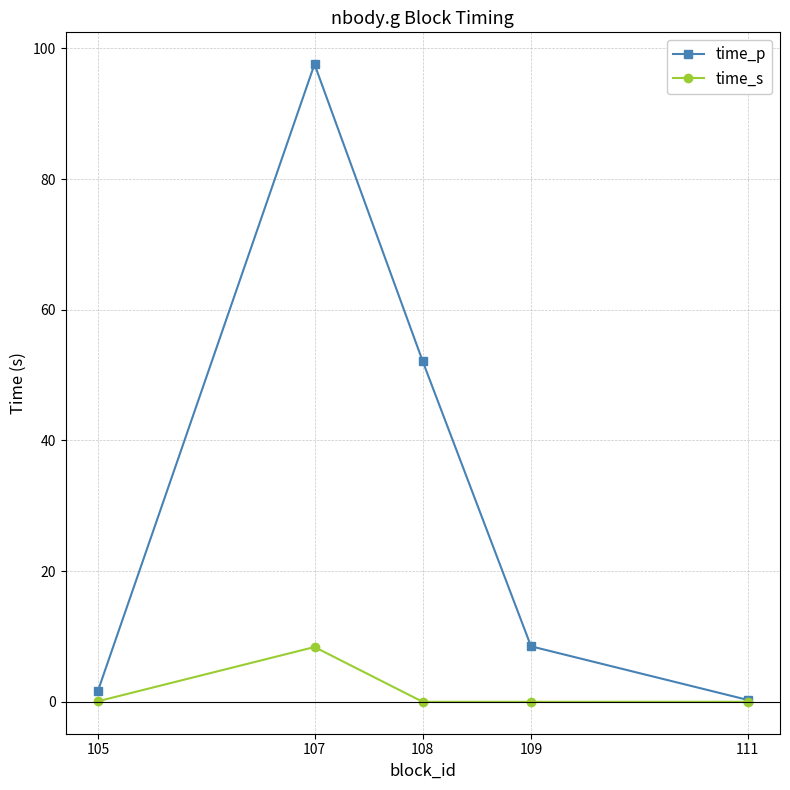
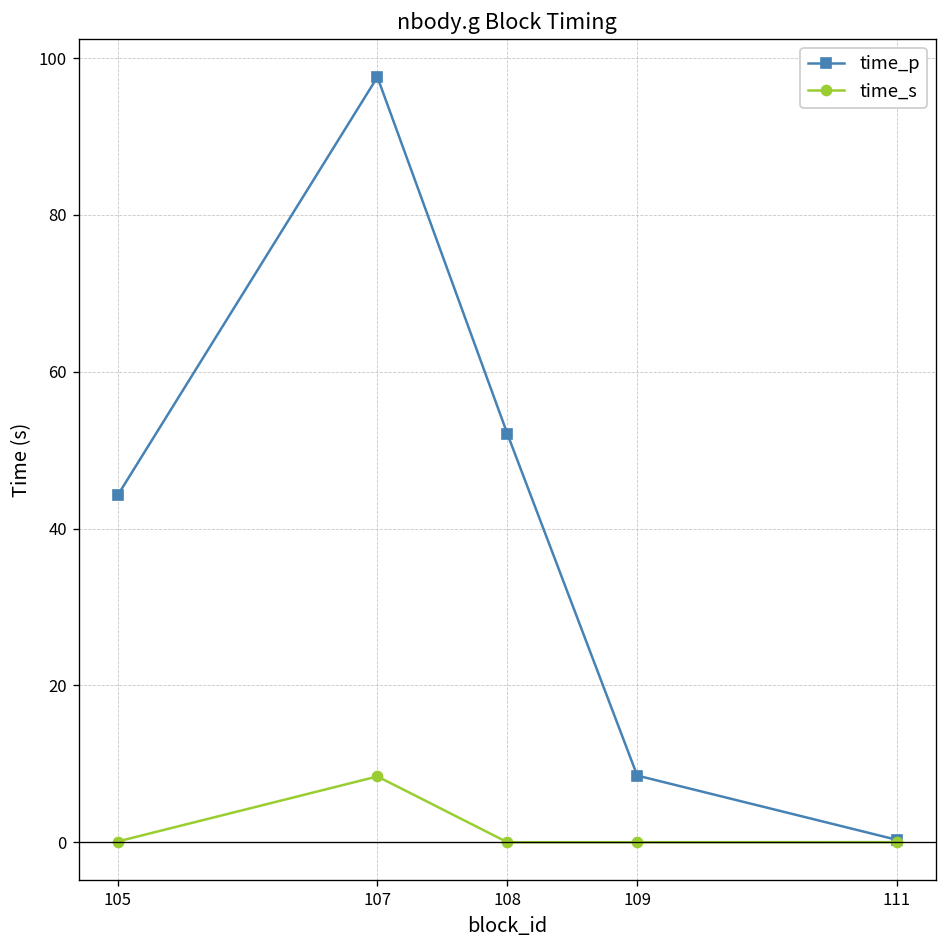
time_p, 105: 2 -> 44
